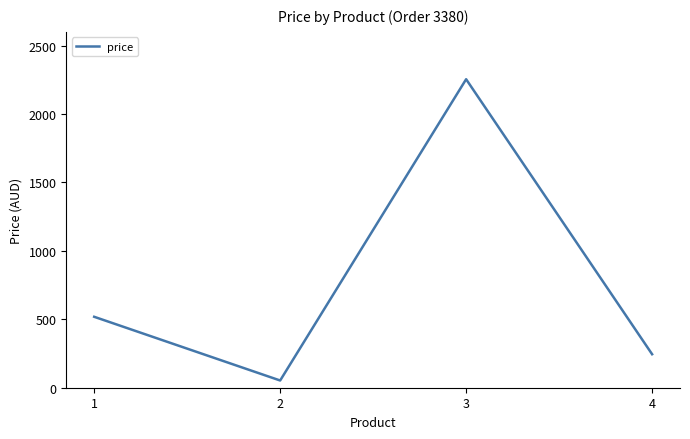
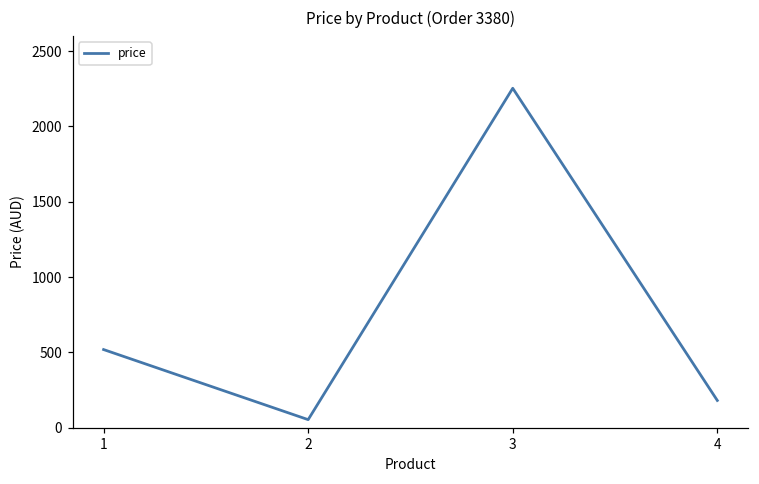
4: 240 -> 180
